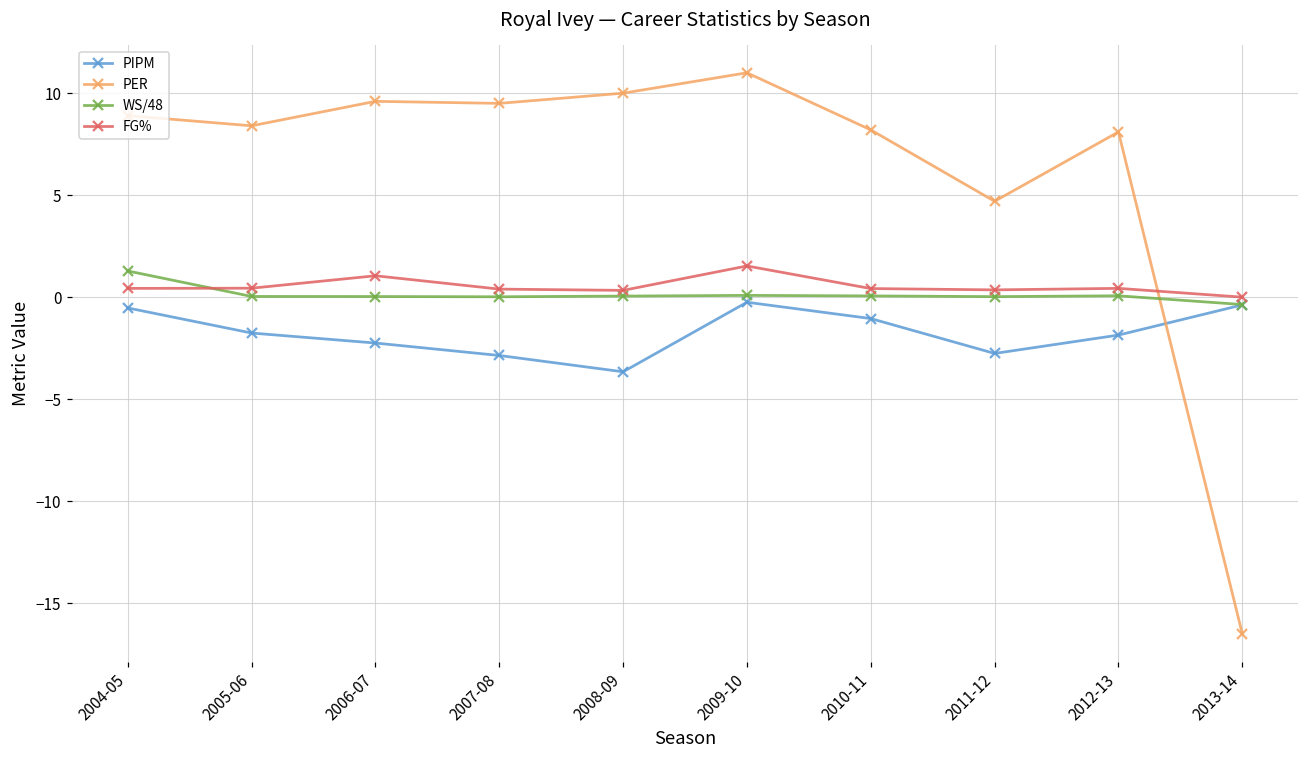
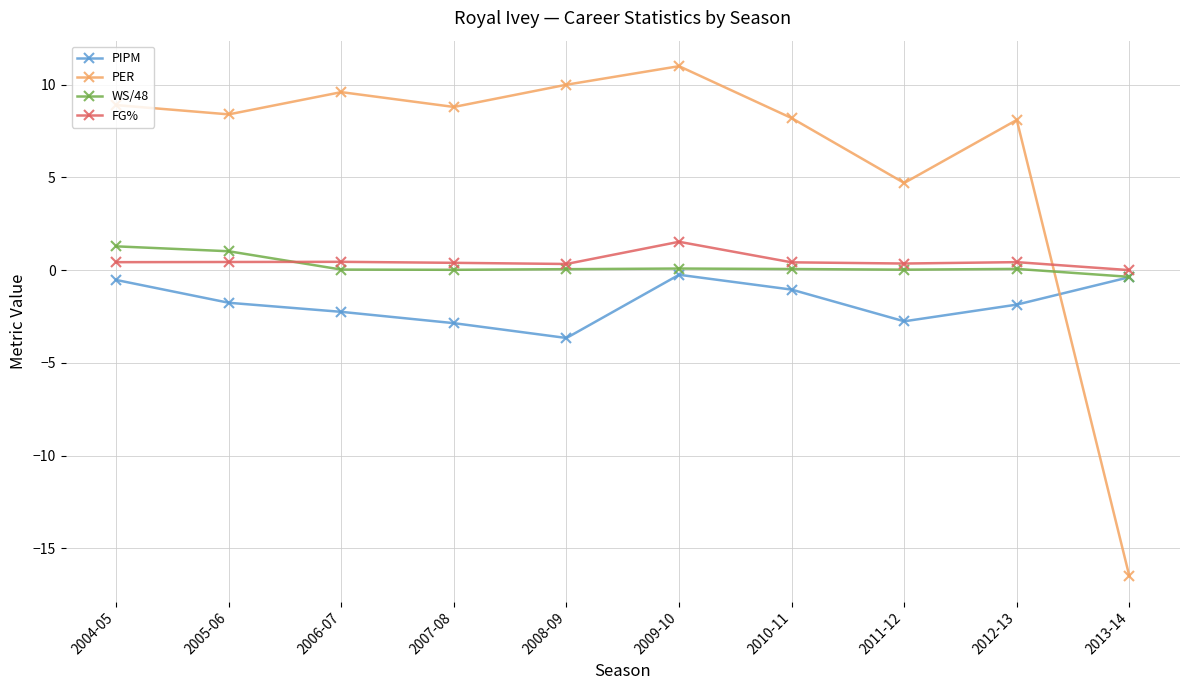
WS/48, 2005-06: 0.0 -> 1.0
FG%, 2006-07: 1.0 -> 0.4
PER, 2007-08: 9.5 -> 8.8
